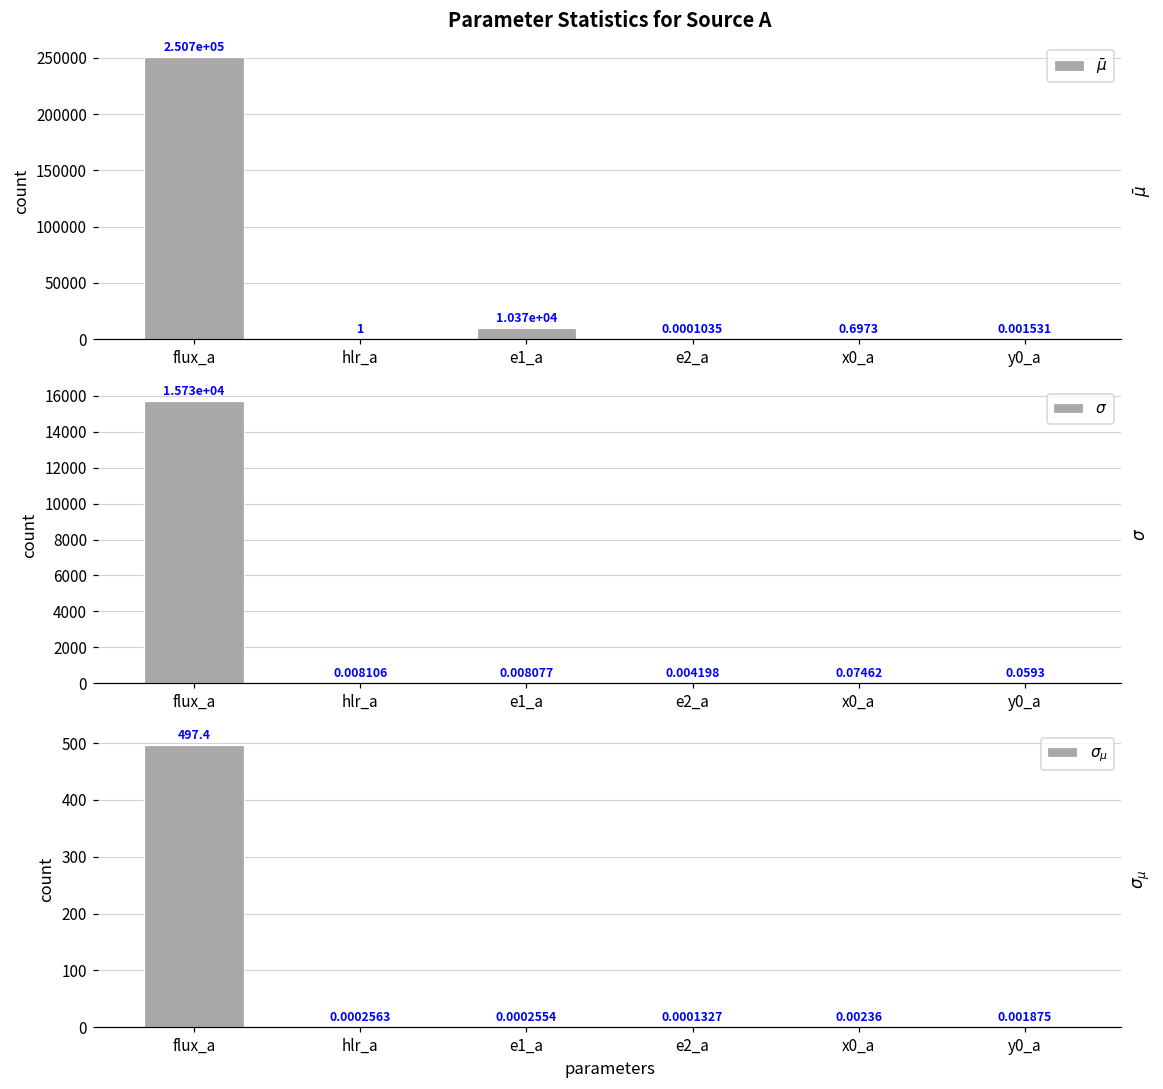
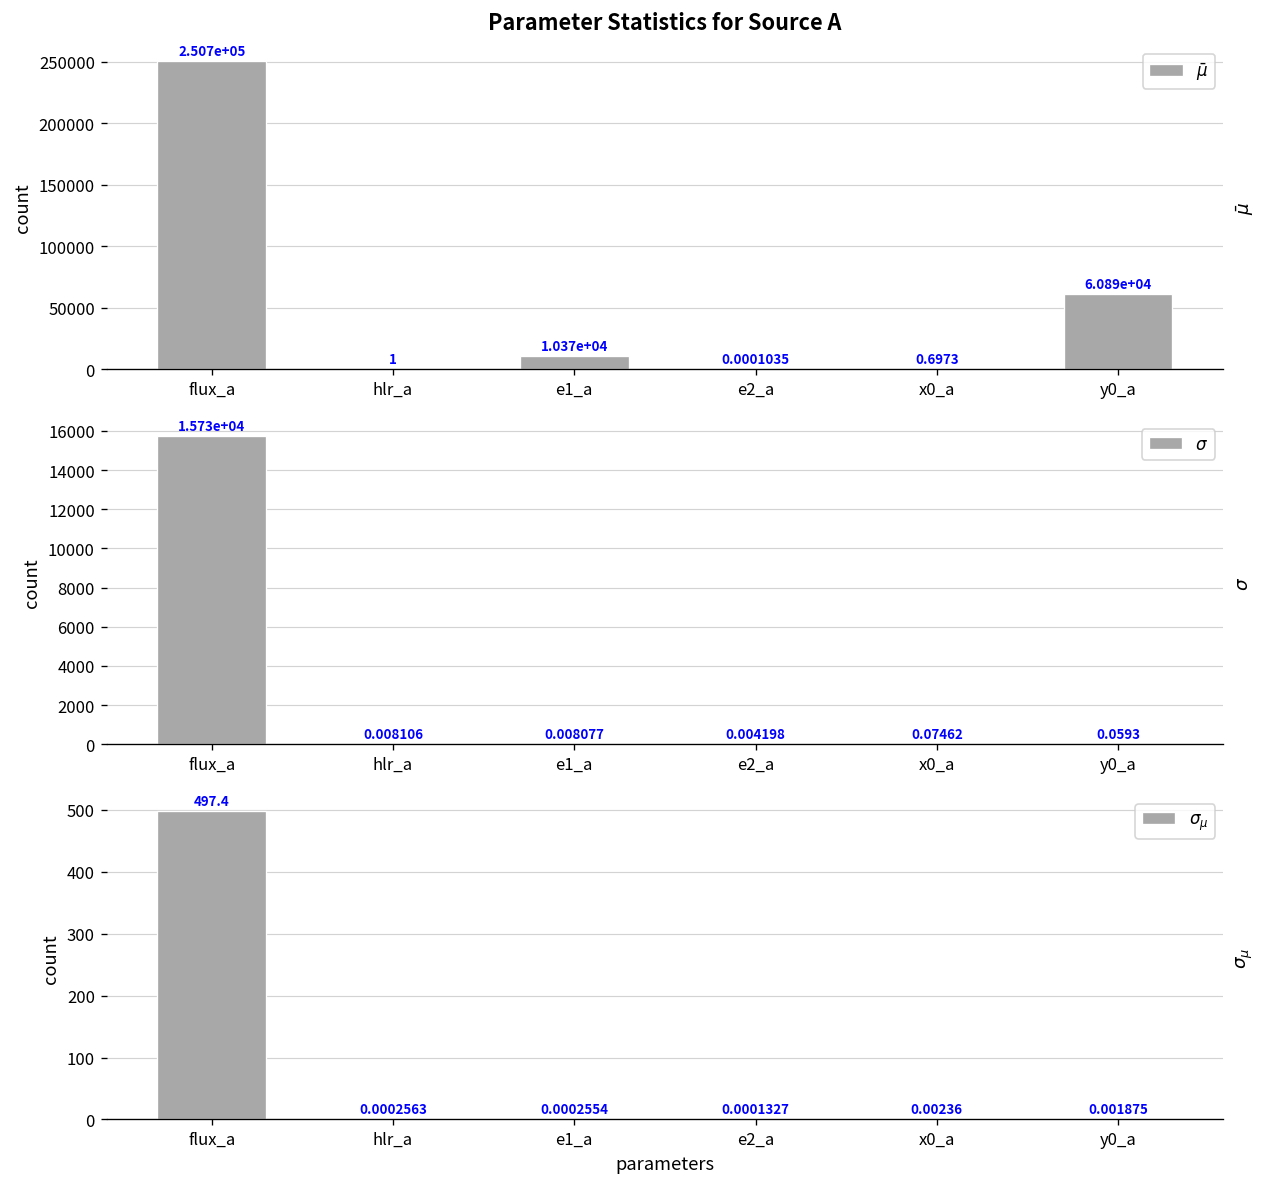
Parameter Statistics for Source A, y0_a: 0.001531 -> 6.089e+04
